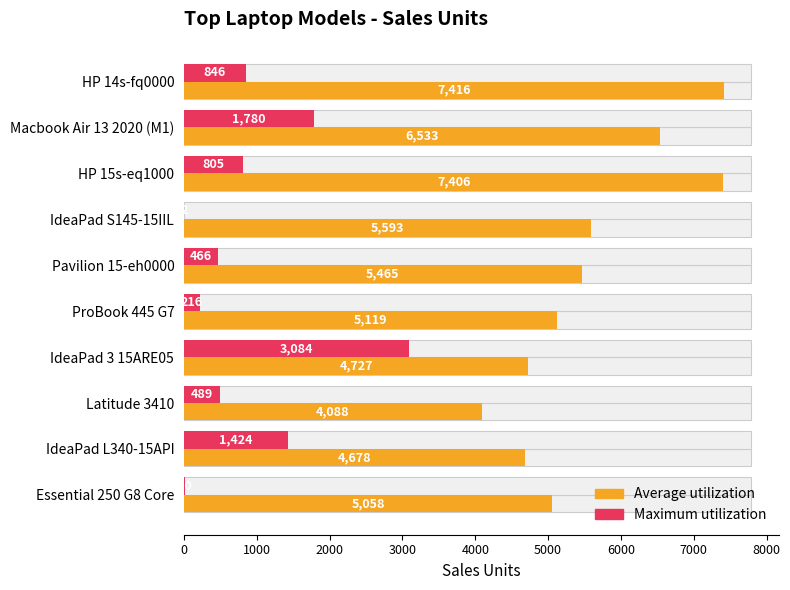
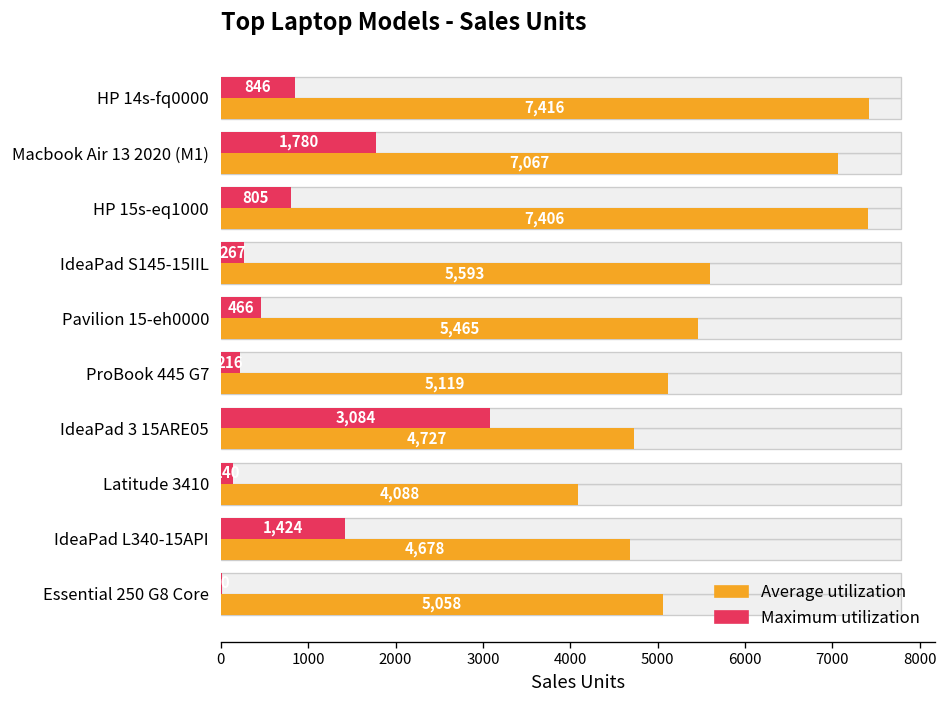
Average utilization, Macbook Air 13 2020 (M1): 6,533 -> 7,067
Maximum utilization, IdeaPad S145-15IIL: 0 -> 300
Maximum utilization, Latitude 3410: 500 -> 100
